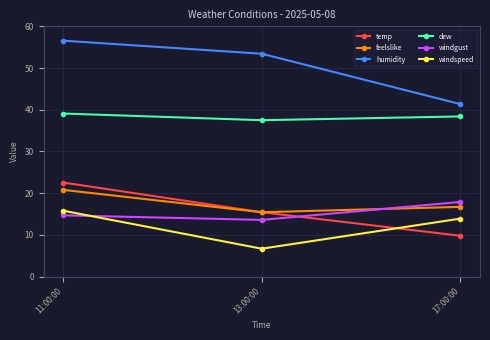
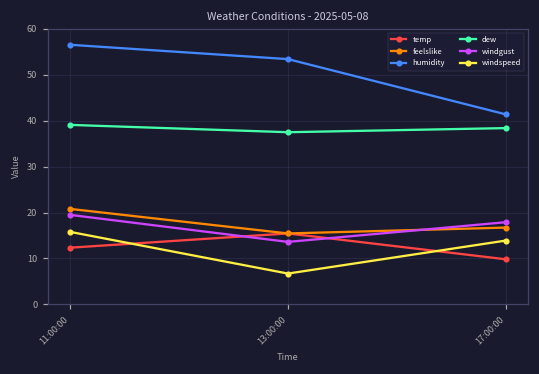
temp, 11:00:00: 23 -> 12
windgust, 11:00:00: 15 -> 20
